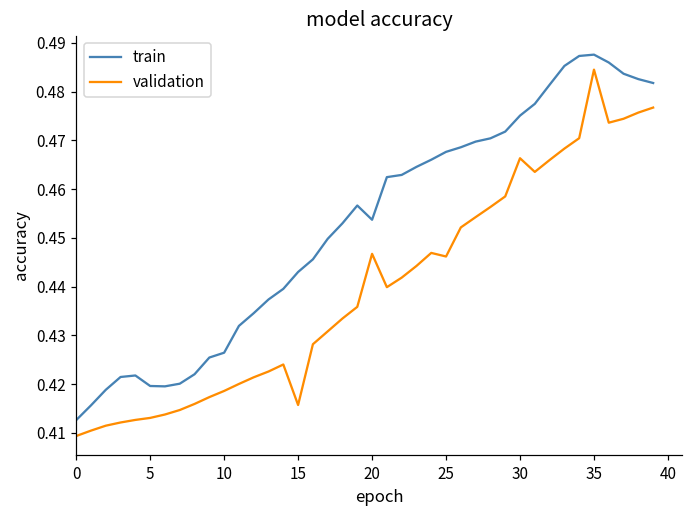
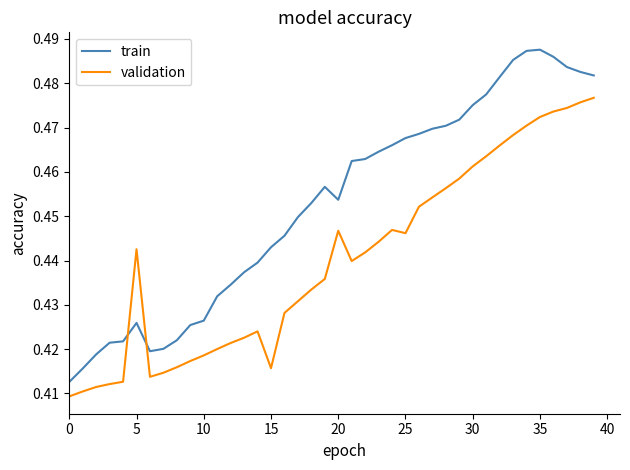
train, 5: 0.420 -> 0.426
validation, 5: 0.413 -> 0.443
validation, 30: 0.466 -> 0.461
validation, 35: 0.485 -> 0.472
